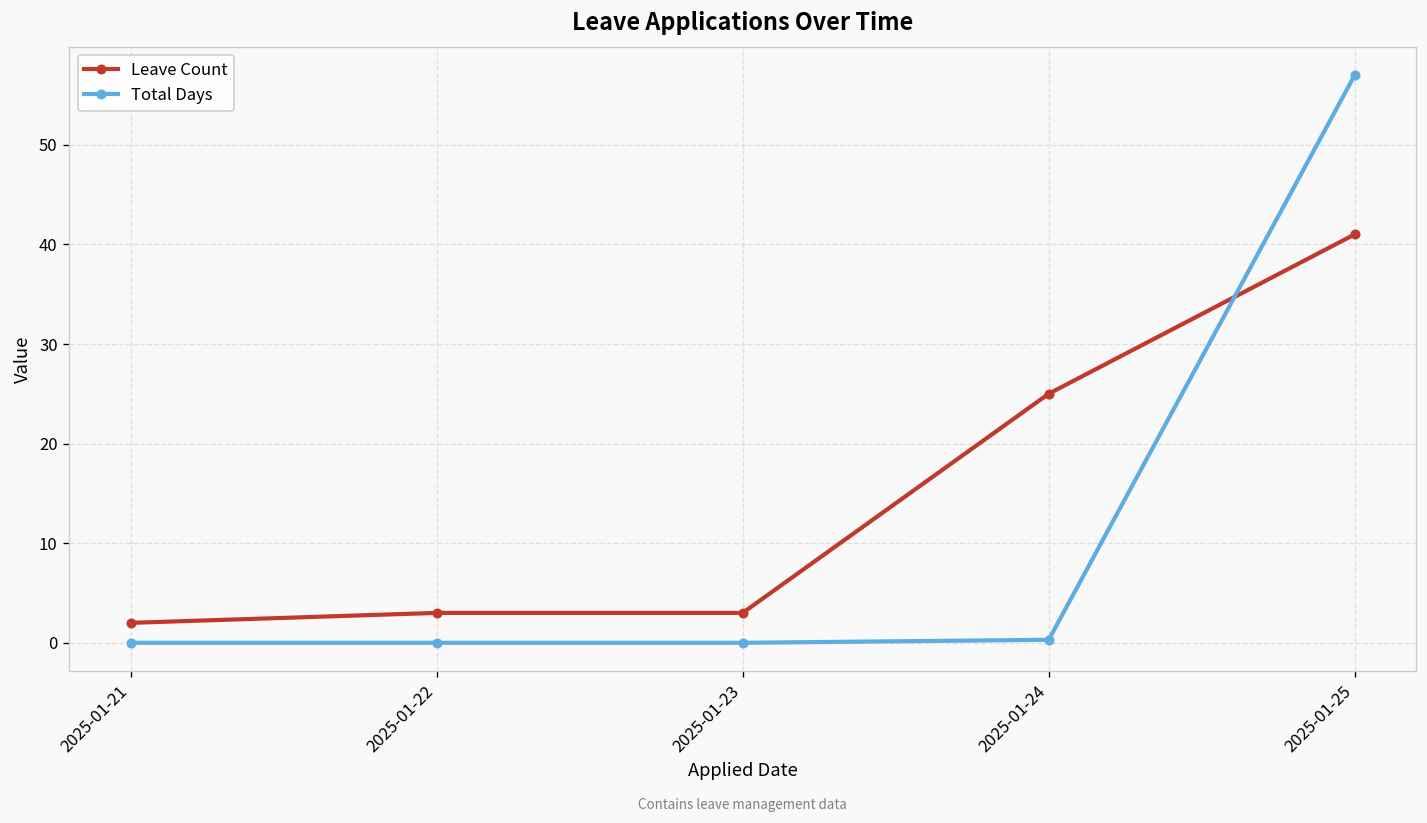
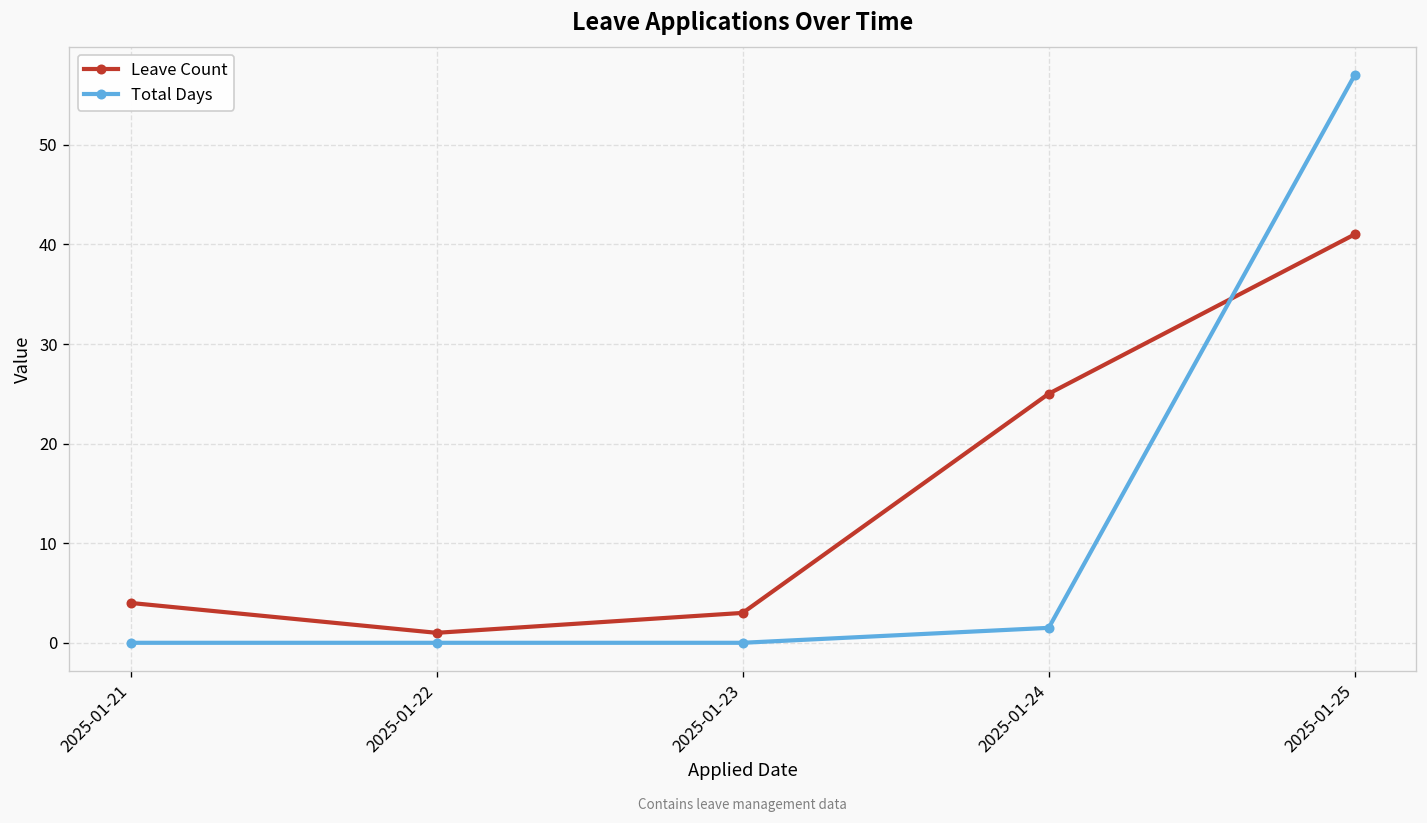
Leave Count, 2025-01-21: 2 -> 4
Leave Count, 2025-01-22: 3 -> 1
Total Days, 2025-01-24: 0 -> 2
